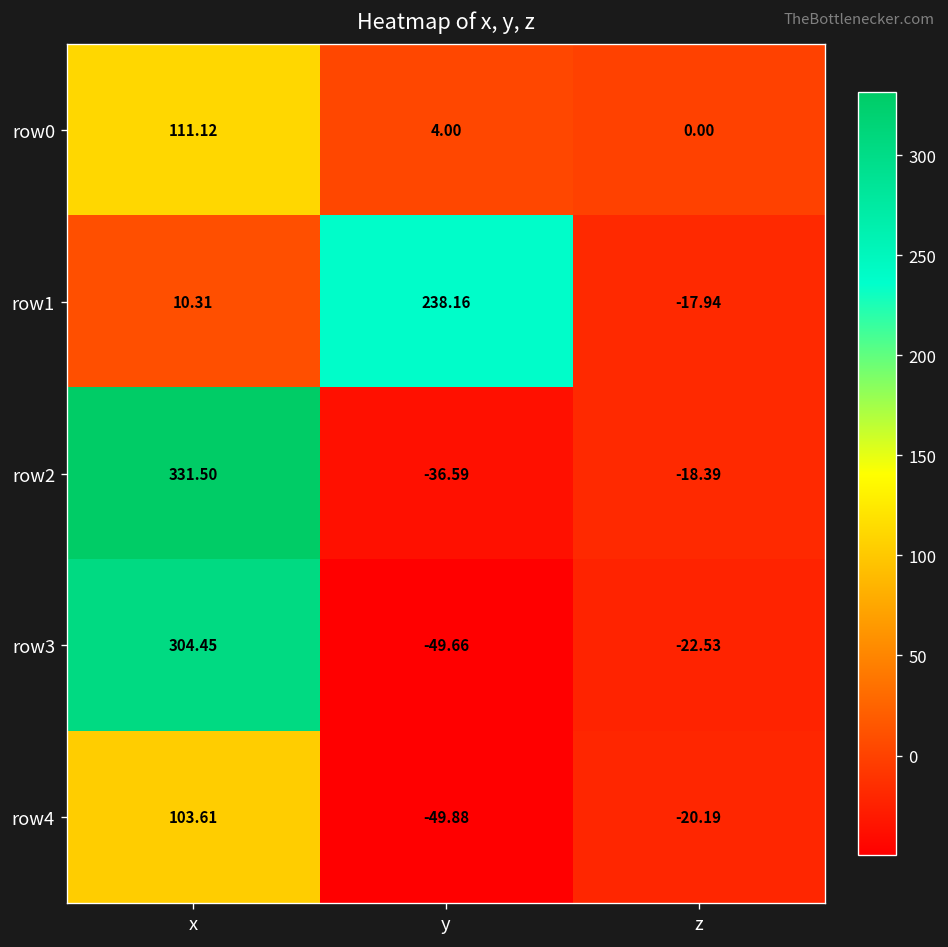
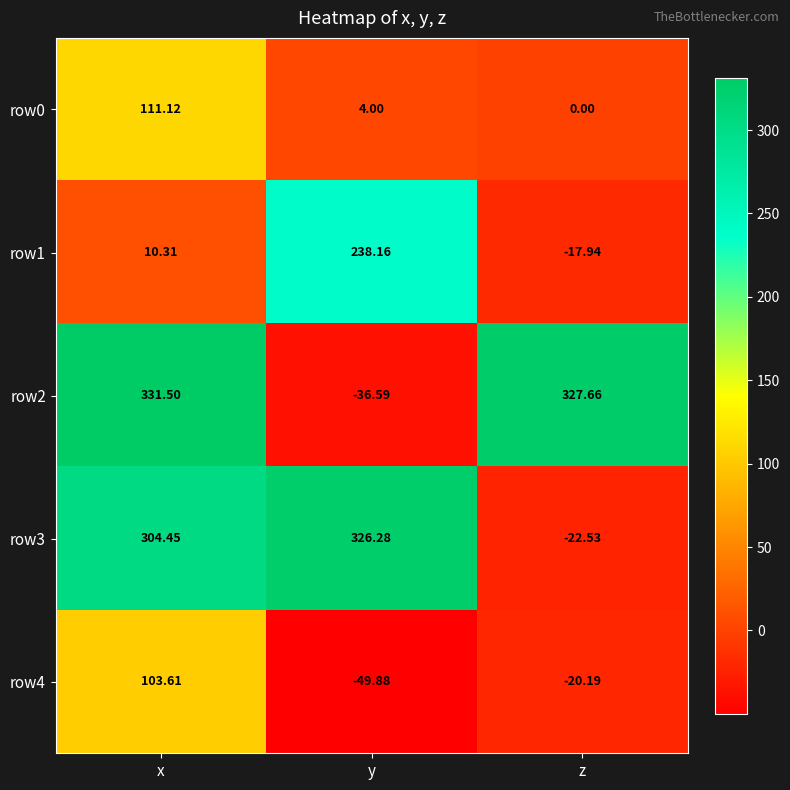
row2, z: -18.39 -> 327.66
row3, y: -49.66 -> 326.28
